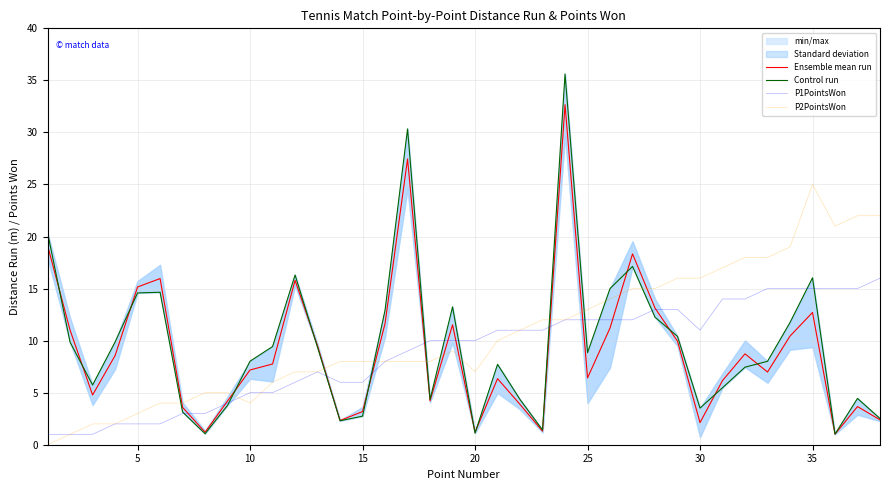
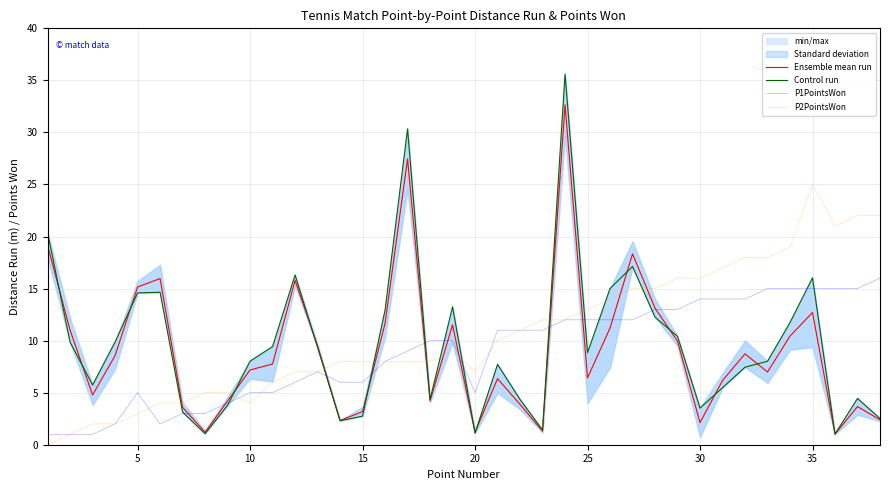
P1PointsWon, 5: 2 -> 5
P1PointsWon, 20: 10 -> 5
P1PointsWon, 30: 11 -> 14
